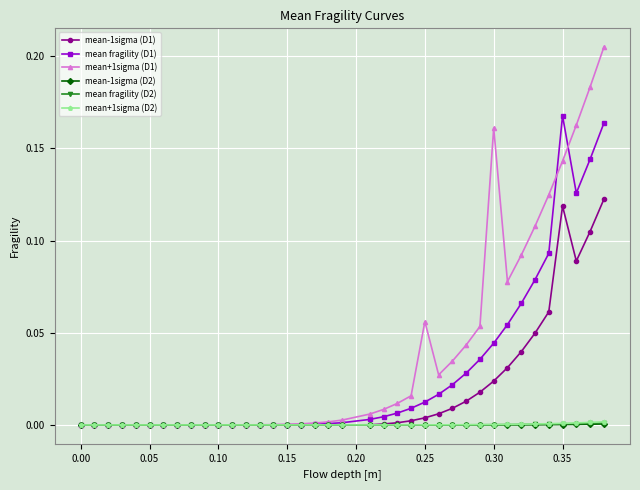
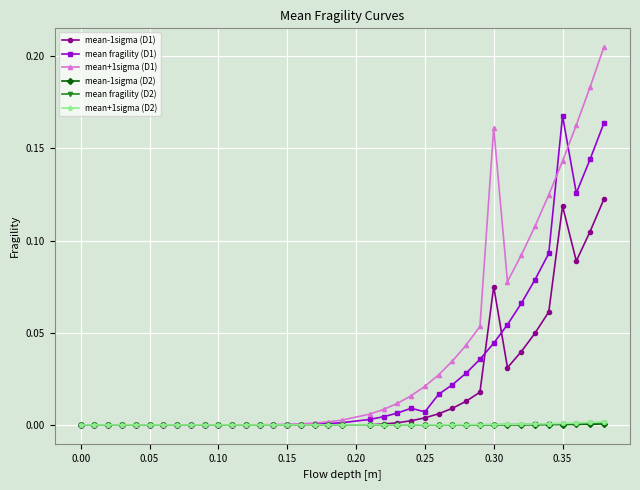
mean fragility (D1), 0.25: 0.012 -> 0.007
mean+1sigma (D1), 0.25: 0.056 -> 0.021
mean-1sigma (D1), 0.30: 0.024 -> 0.075
